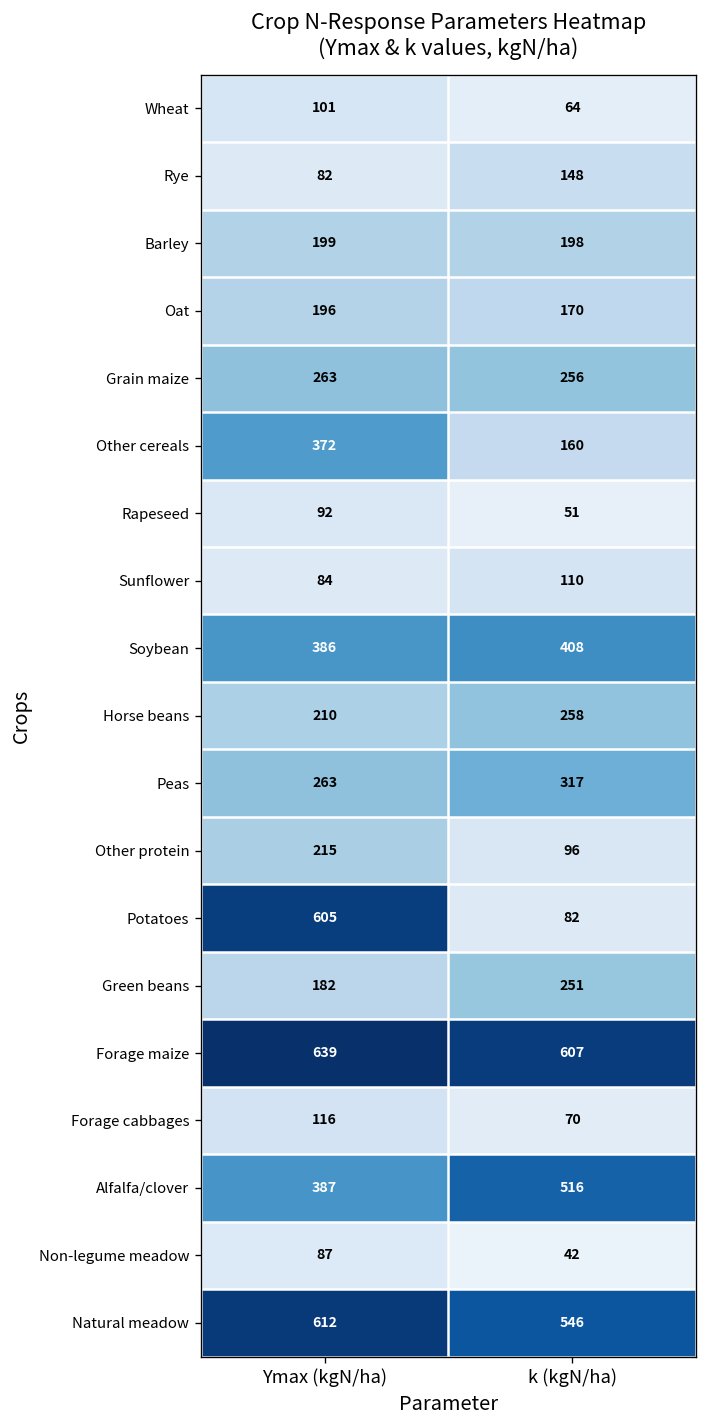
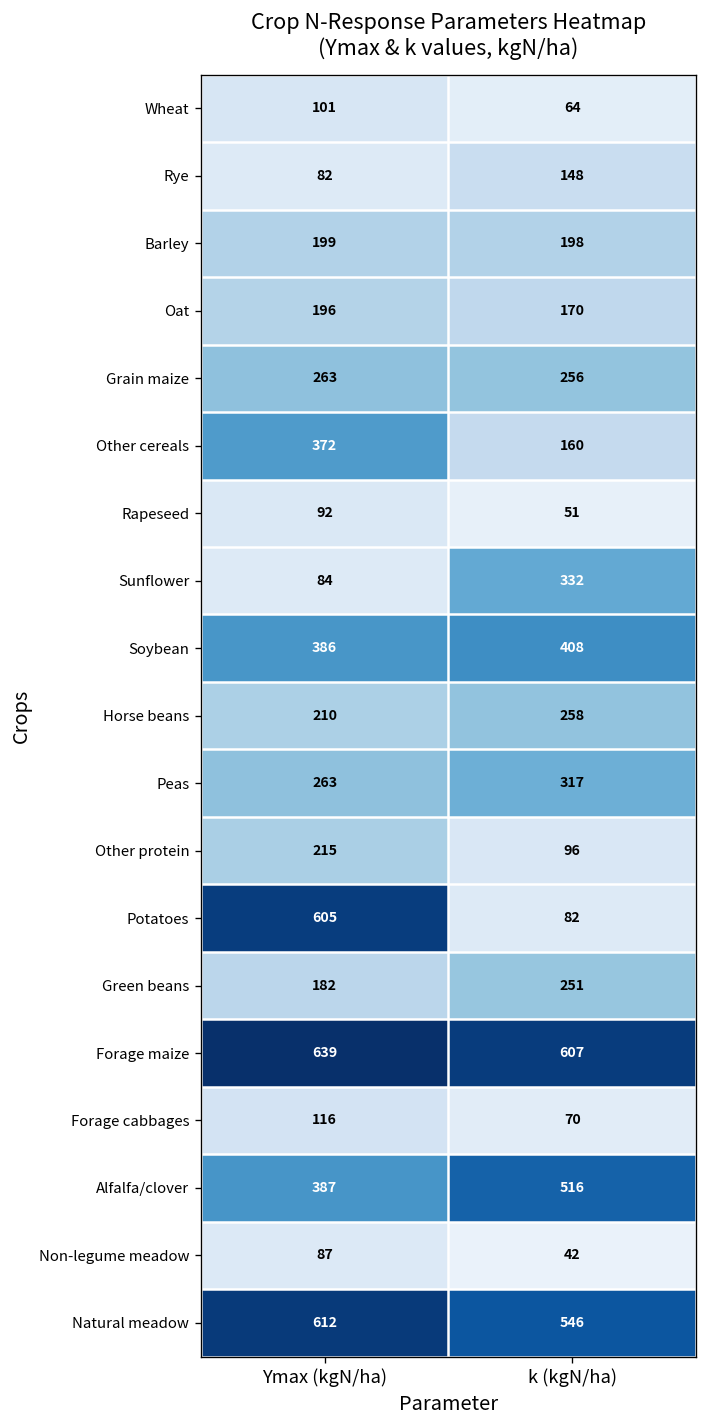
Sunflower, k (kgN/ha): 110 -> 332
